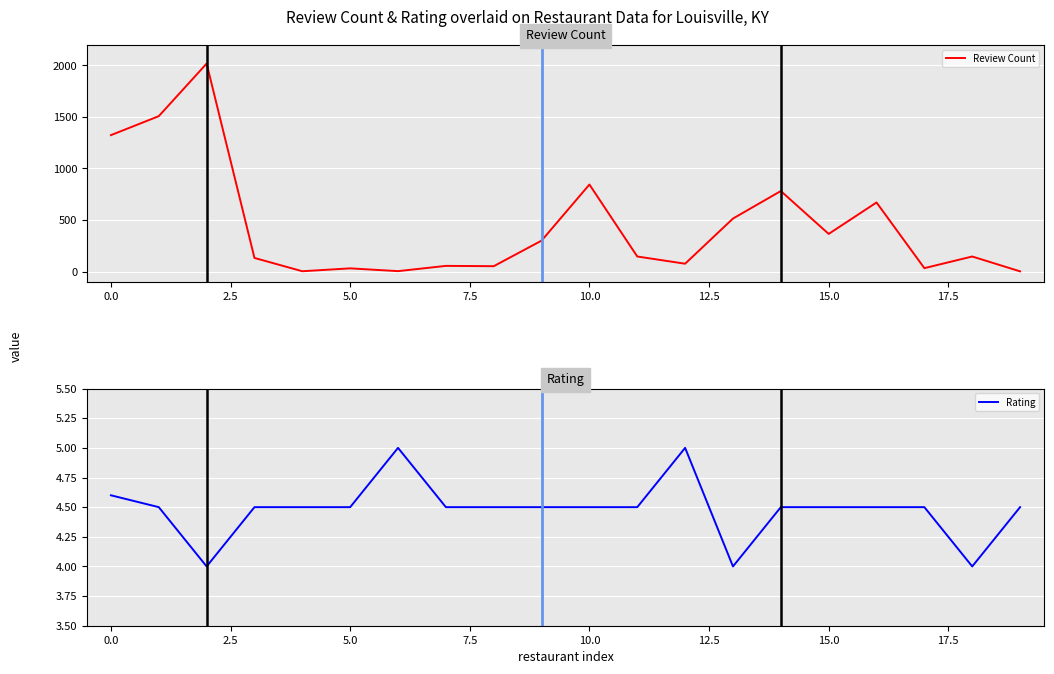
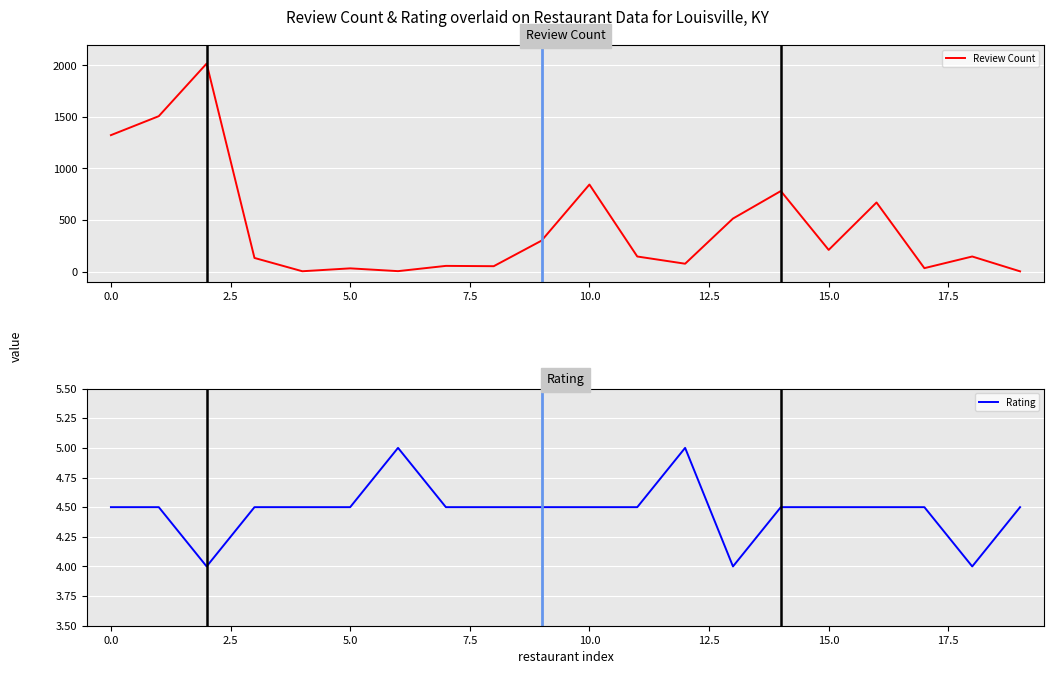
Review Count, 15.0: 370 -> 210
Rating, 0.0: 4.6 -> 4.5
